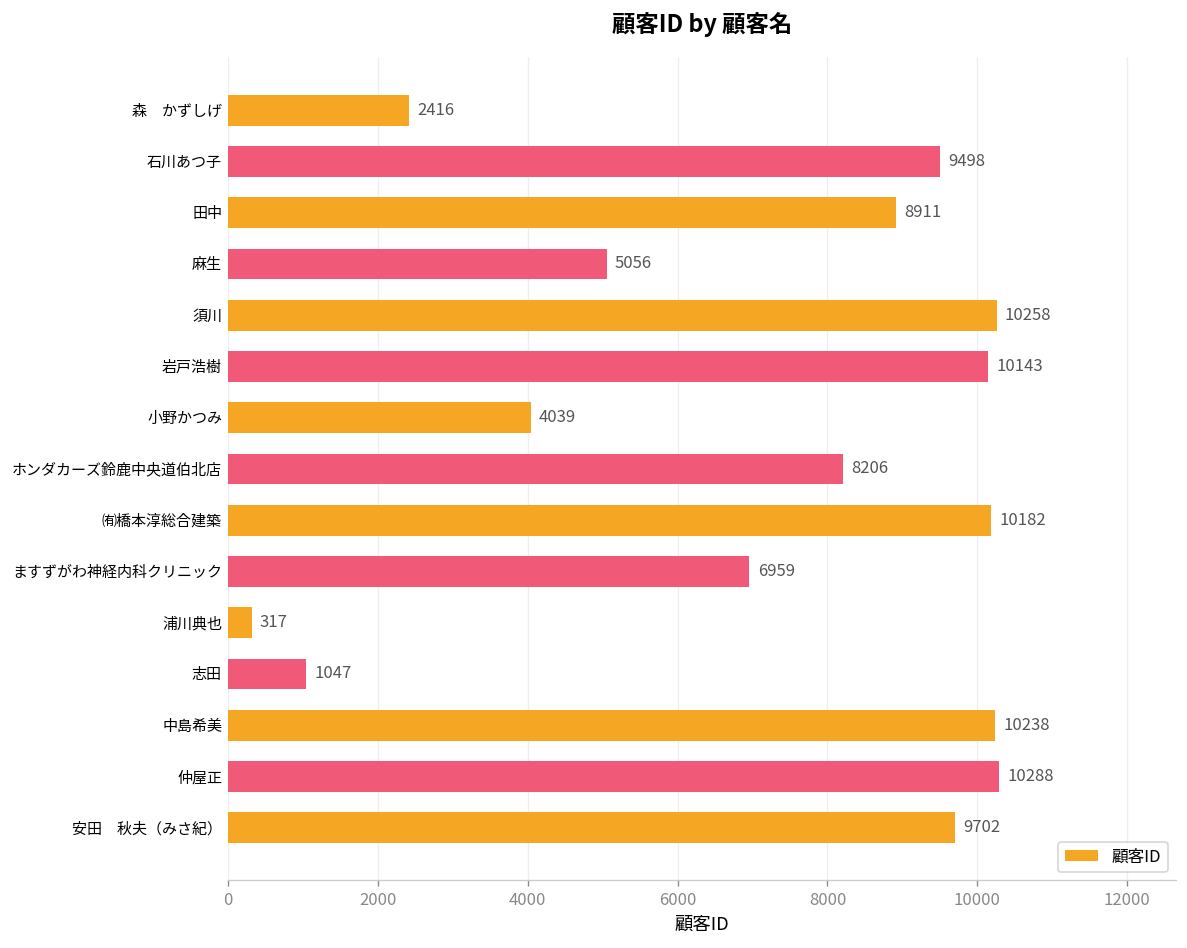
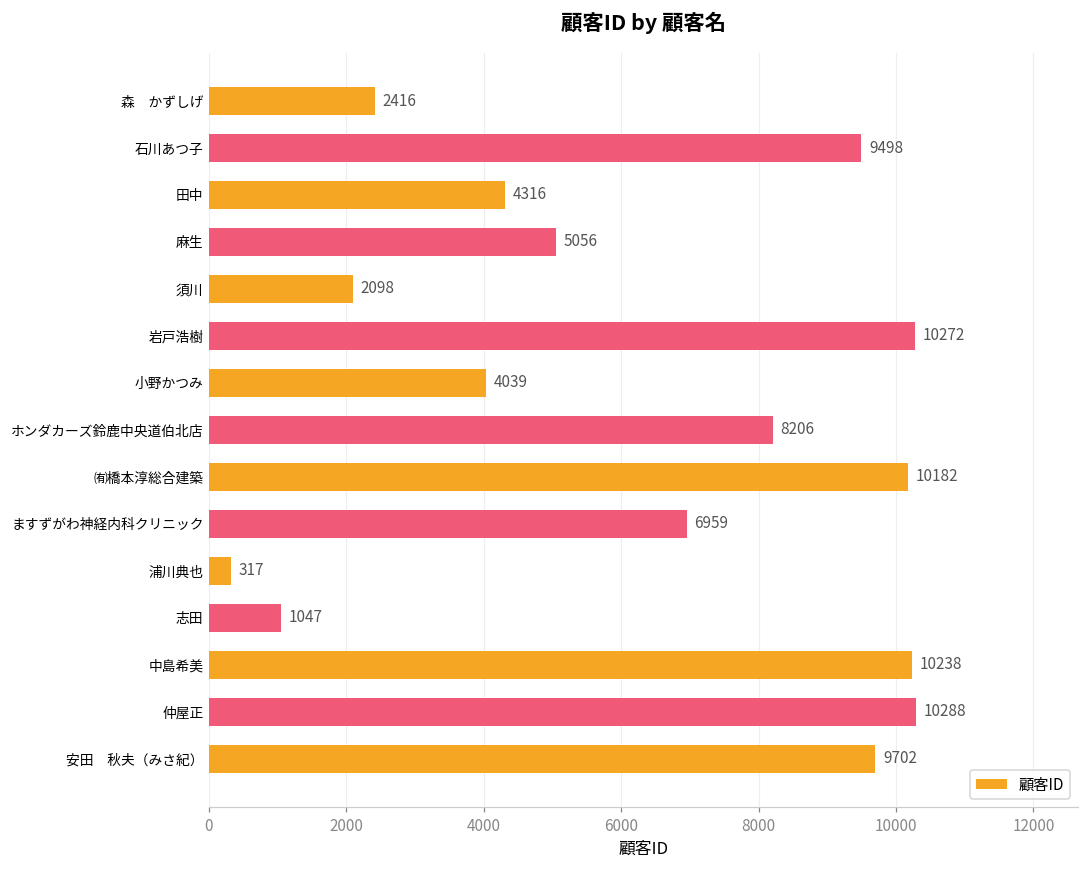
田中: 8911 -> 4316
須川: 10258 -> 2098
岩戸浩樹: 10143 -> 10272
